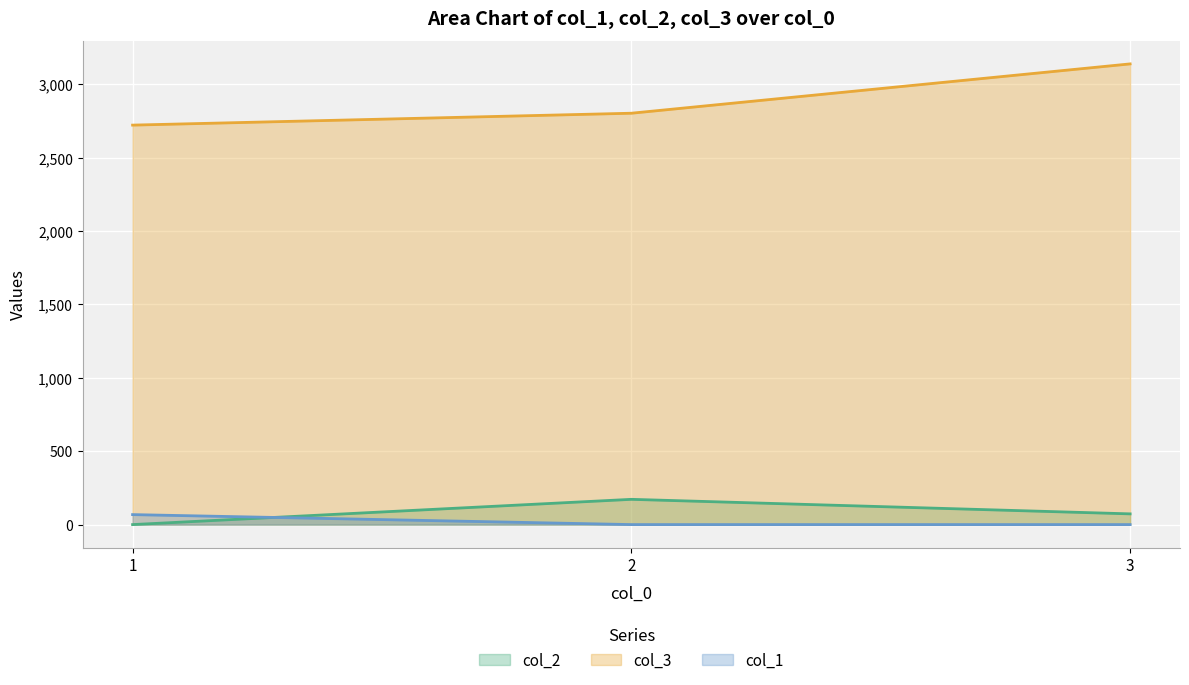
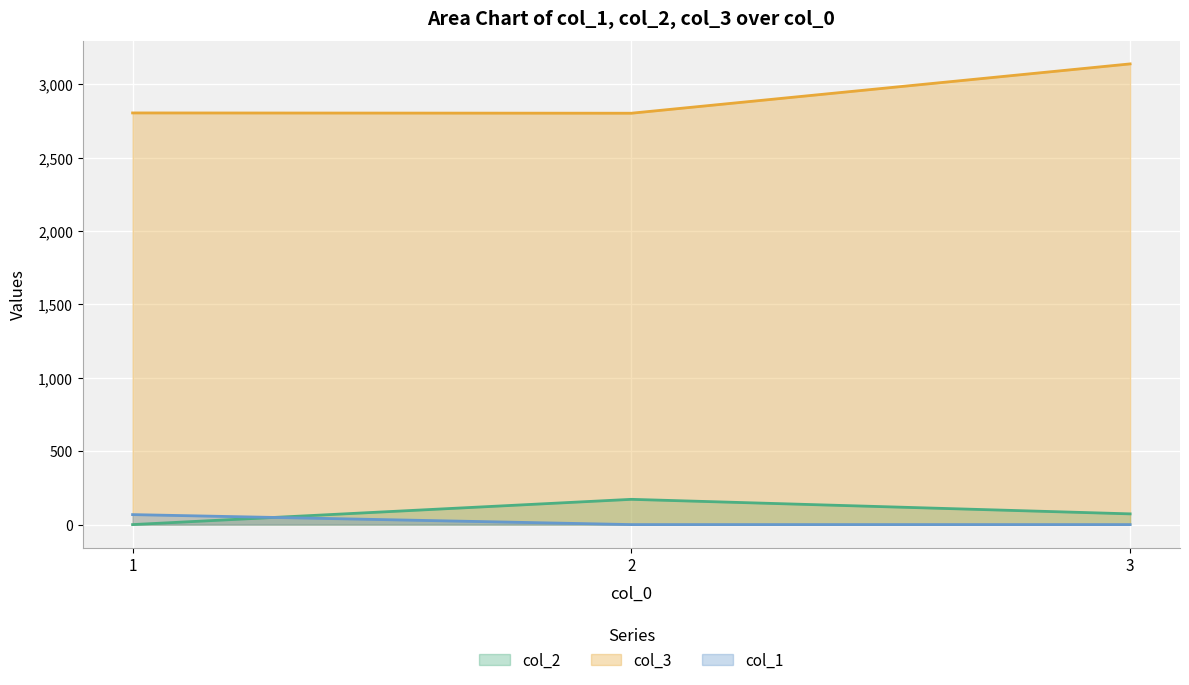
col_3, 1: 2,720 -> 2,800
